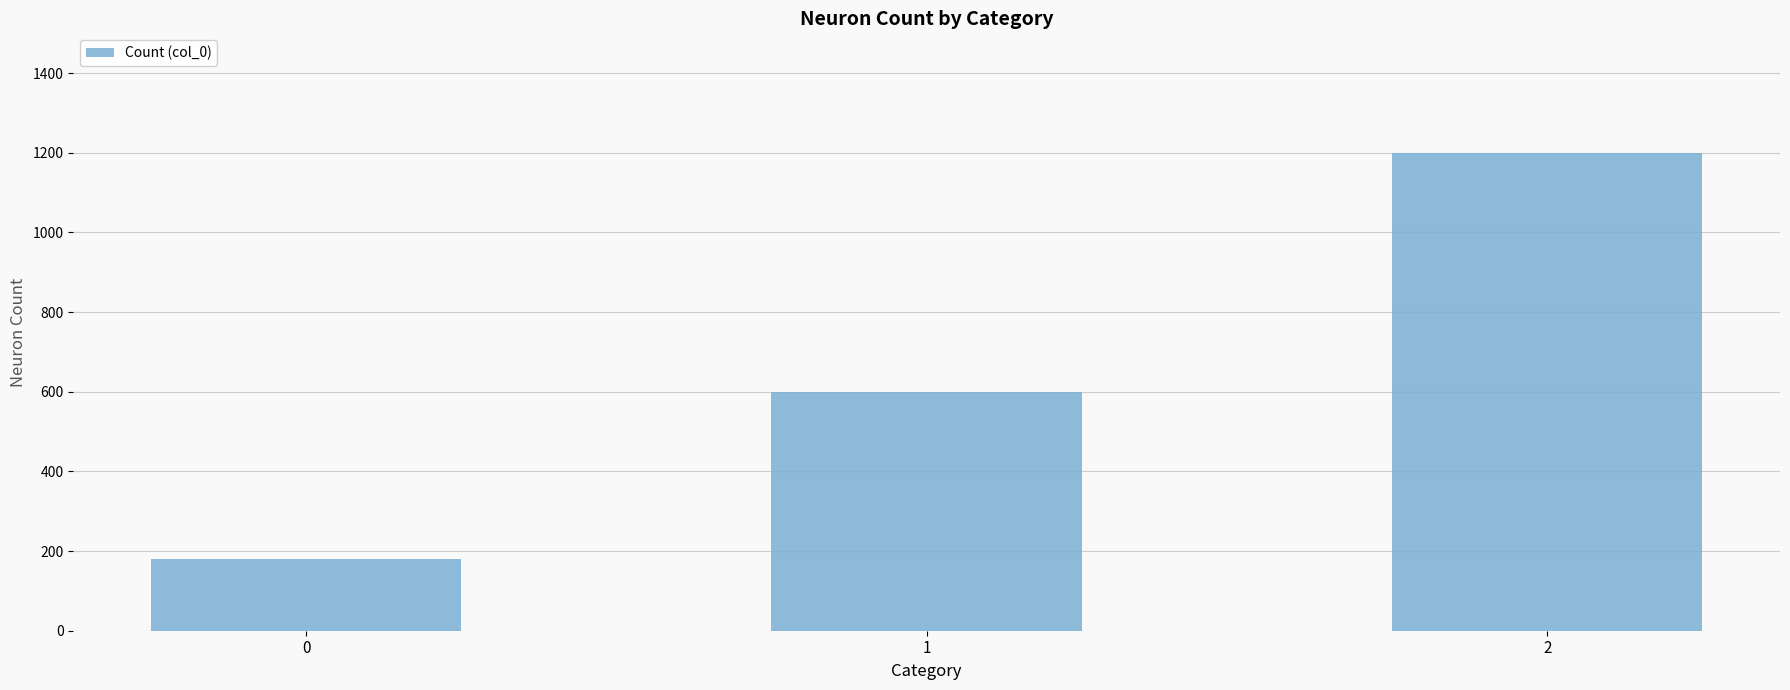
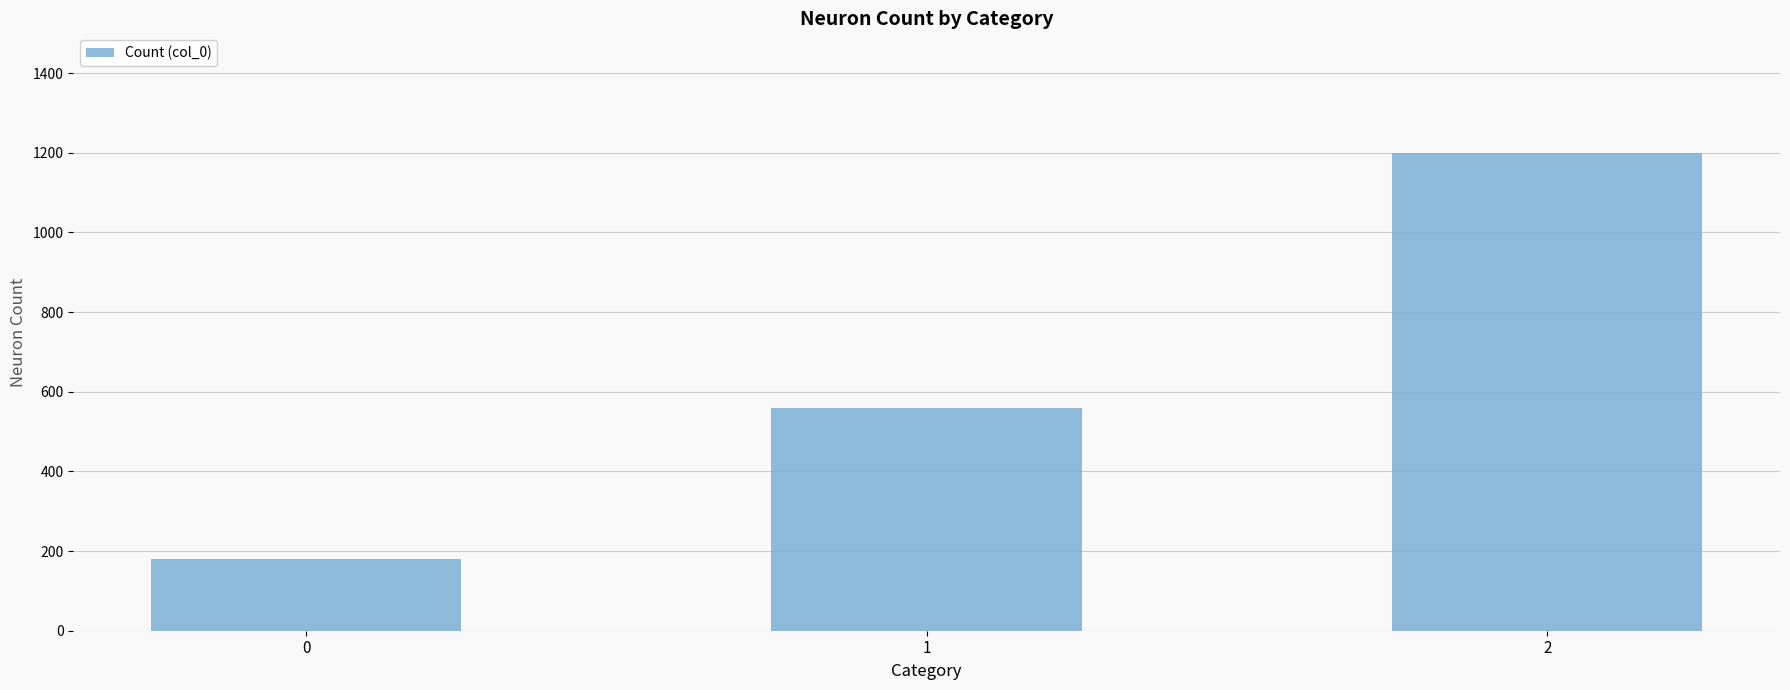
1: 600 -> 560
